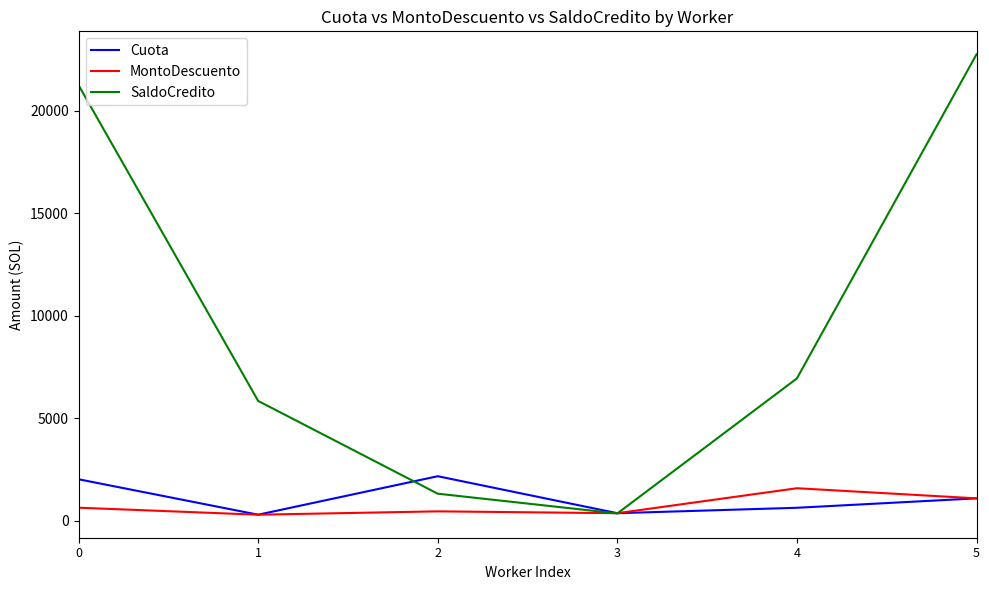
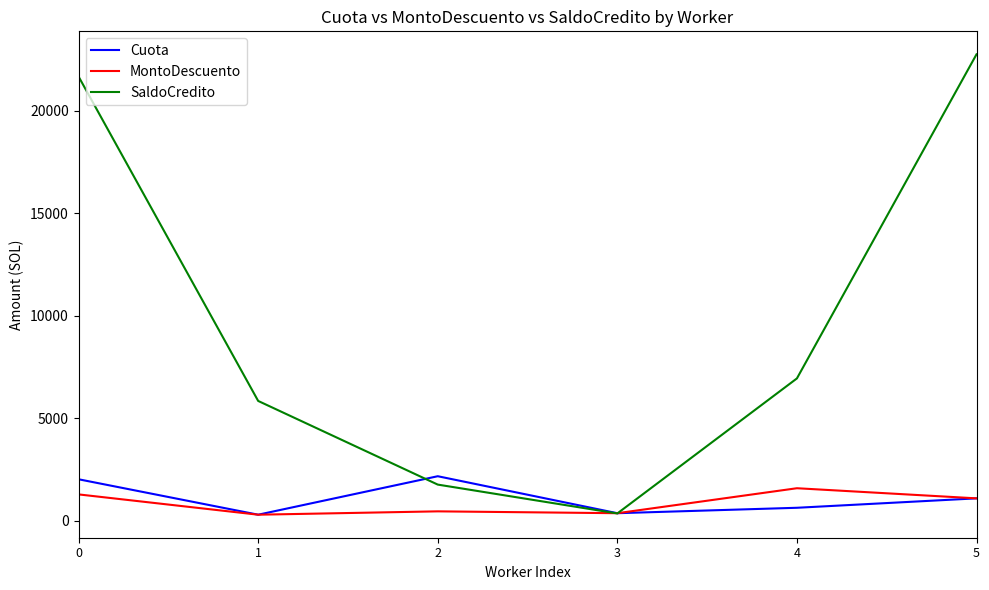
MontoDescuento, 0: 600 -> 1300
SaldoCredito, 0: 21200 -> 21700
SaldoCredito, 2: 1300 -> 1800
